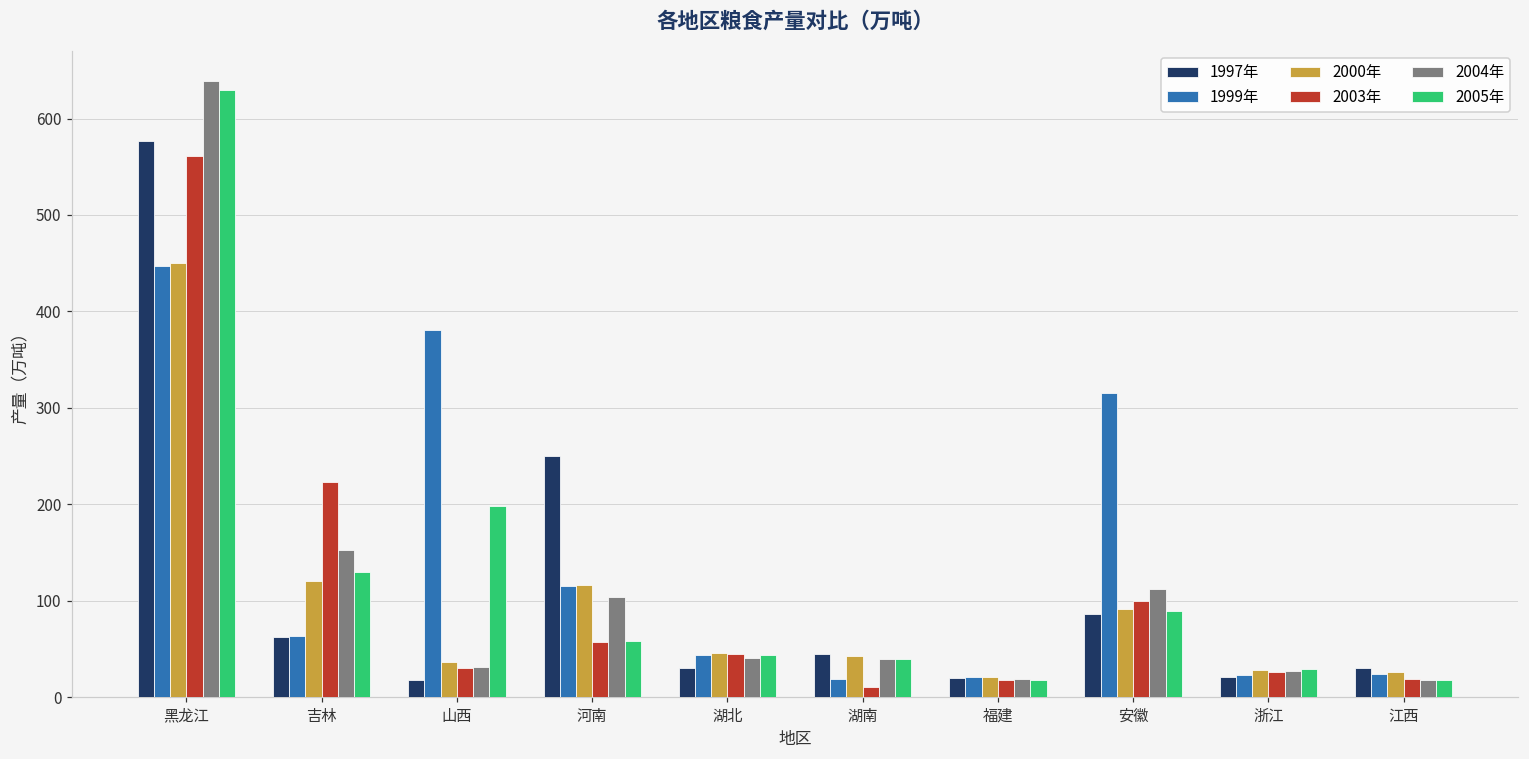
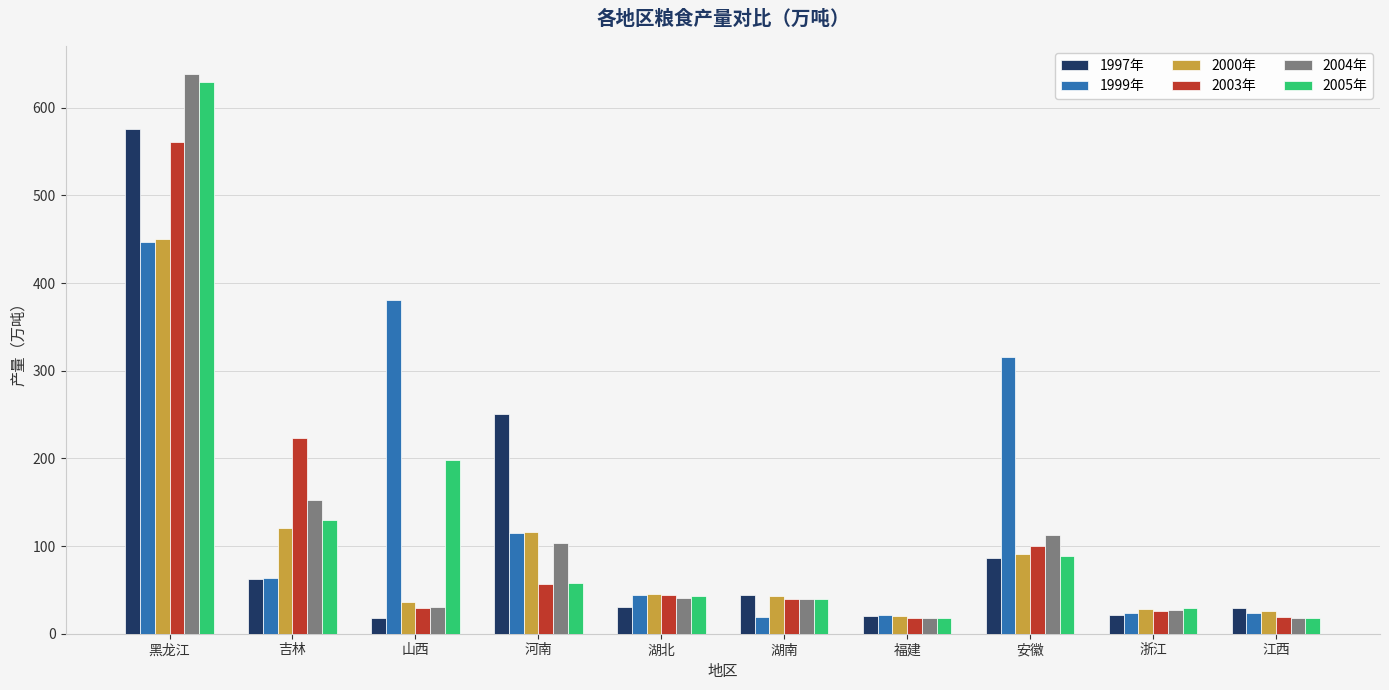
2003年, 湖南: 10 -> 40
